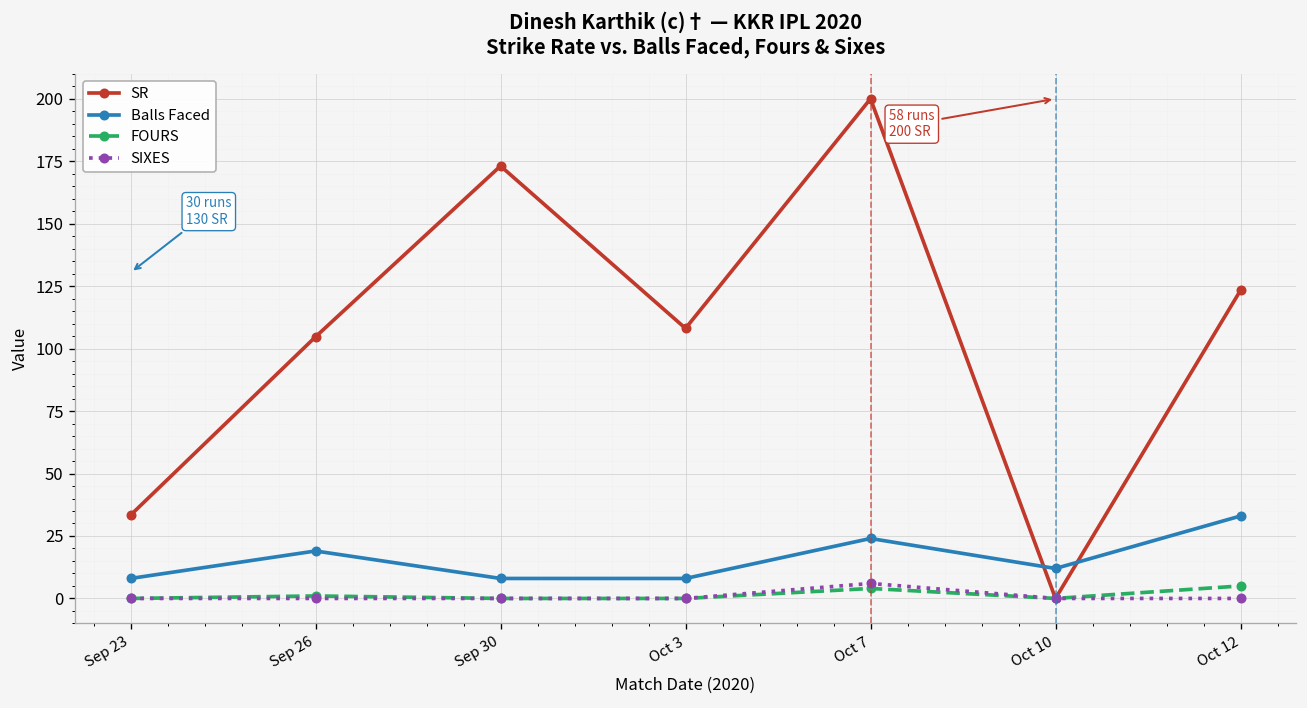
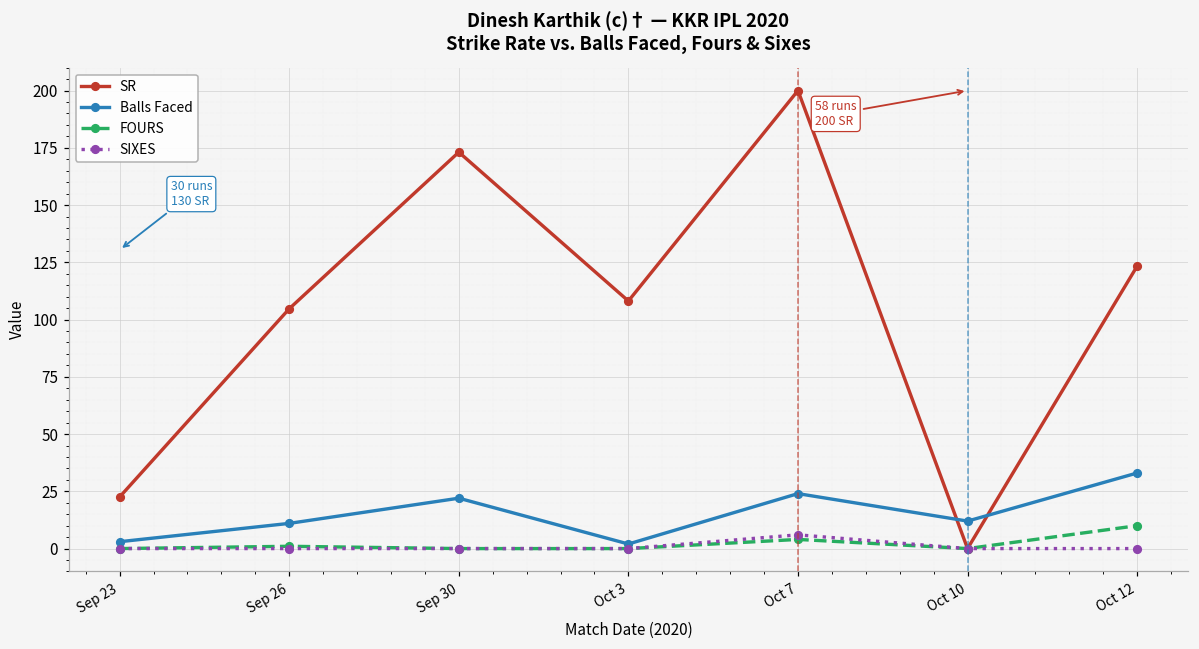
SR, Sep 23: 33 -> 23
Balls Faced, Sep 23: 8 -> 3
Balls Faced, Sep 26: 19 -> 11
Balls Faced, Sep 30: 8 -> 22
Balls Faced, Oct 3: 8 -> 2
FOURS, Oct 12: 5 -> 10
